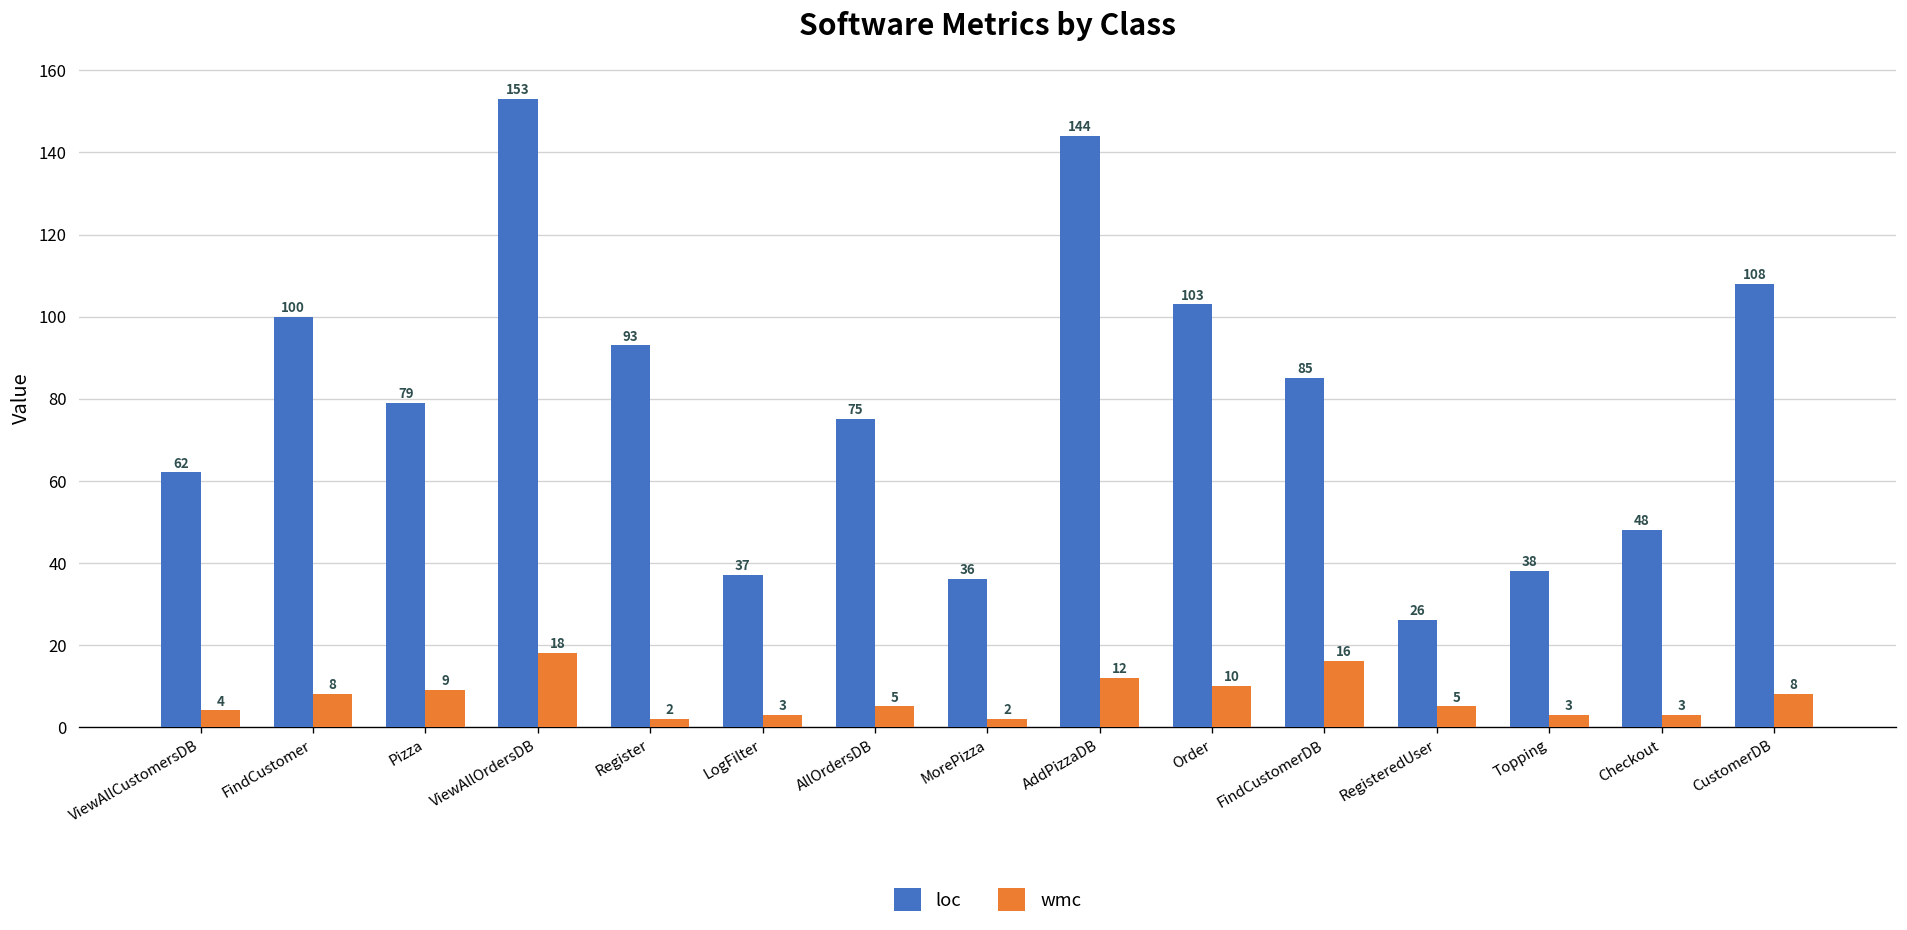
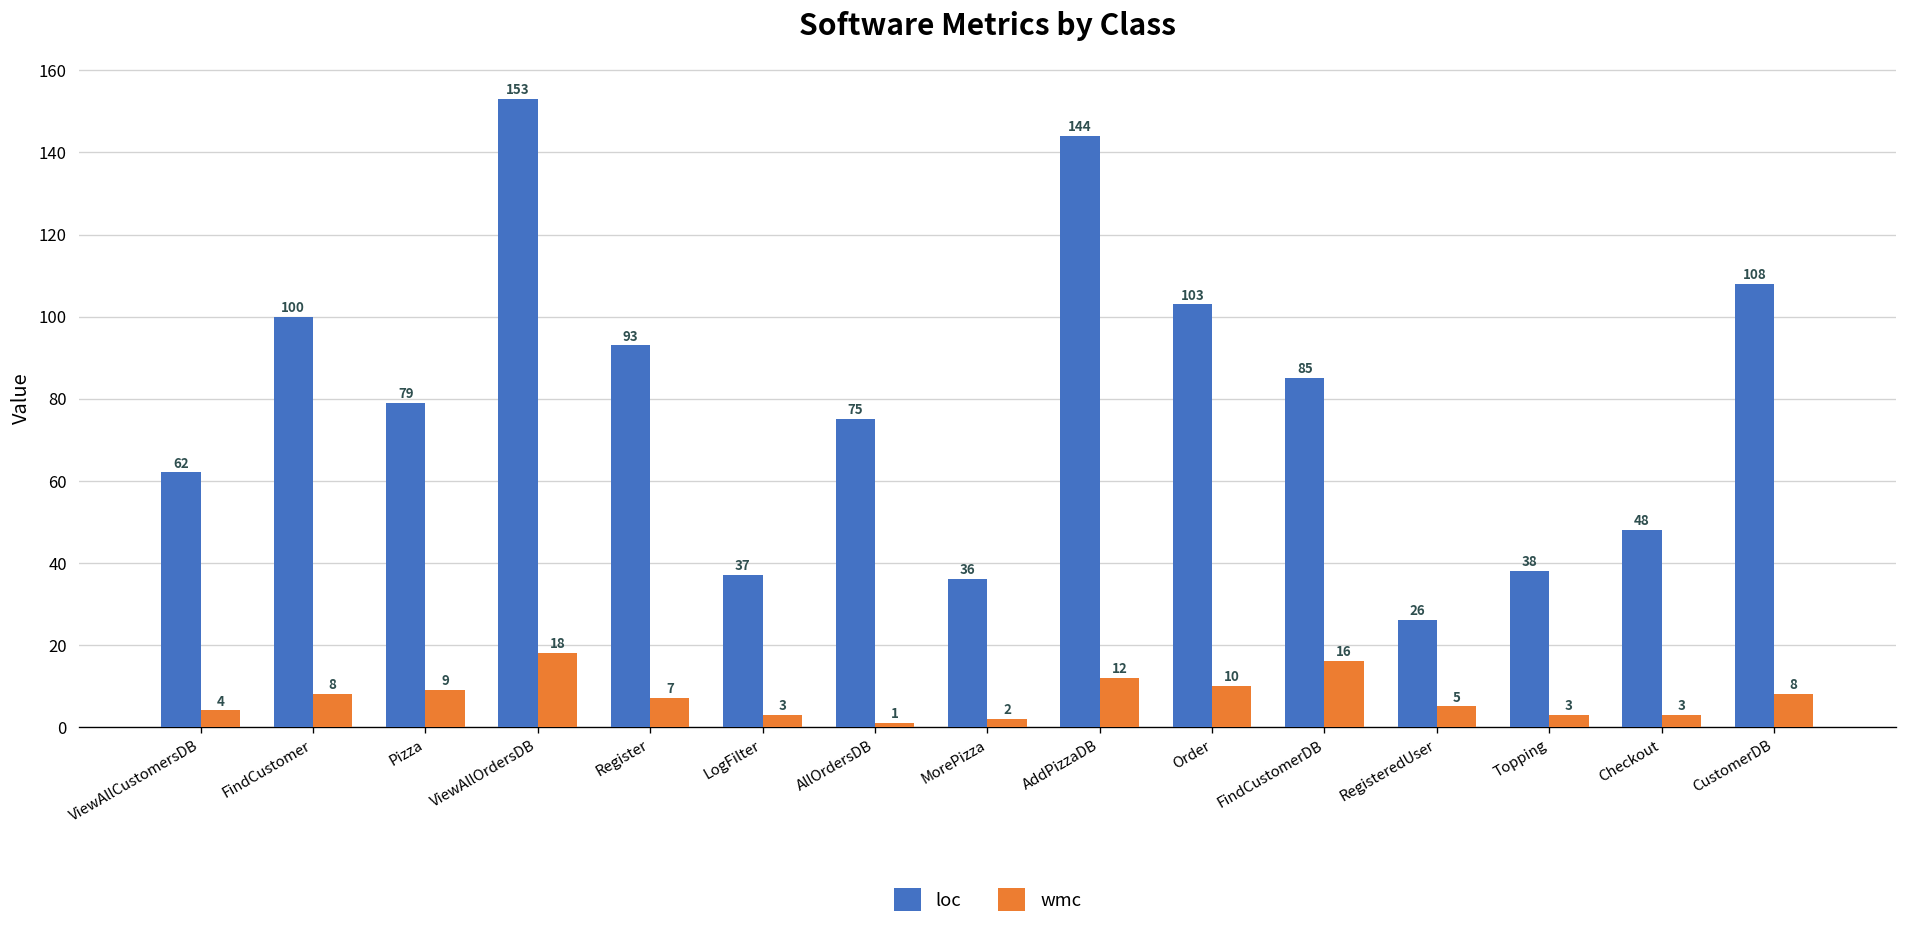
wmc, Register: 2 -> 7
wmc, AllOrdersDB: 5 -> 1
